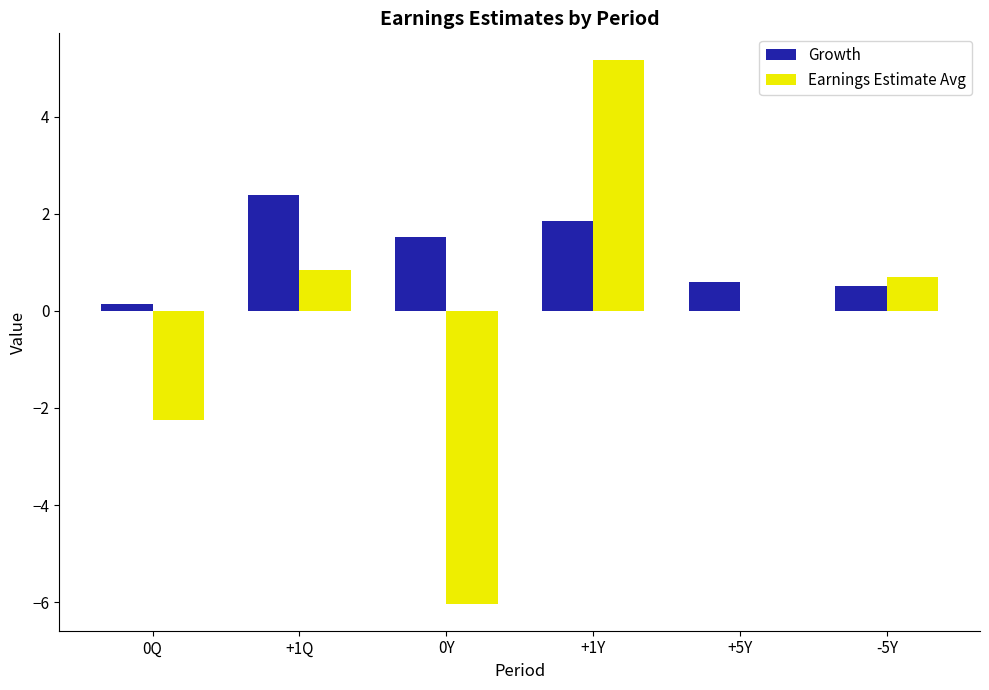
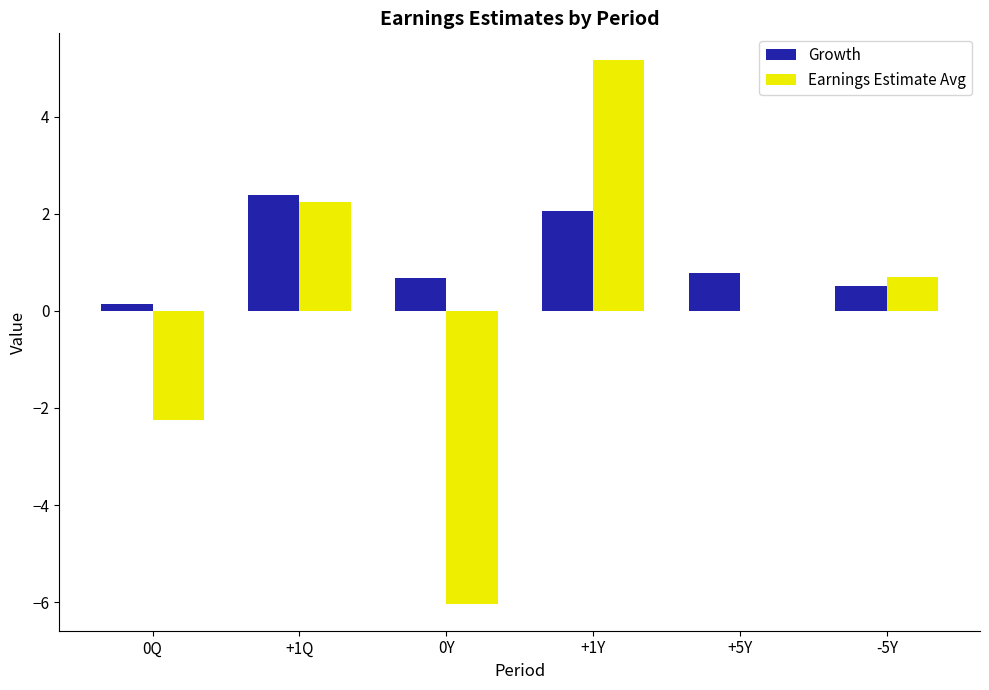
Earnings Estimate Avg, +1Q: 0.9 -> 2.3
Growth, 0Y: 1.5 -> 0.7
Growth, +1Y: 1.9 -> 2.1
Growth, +5Y: 0.6 -> 0.8
